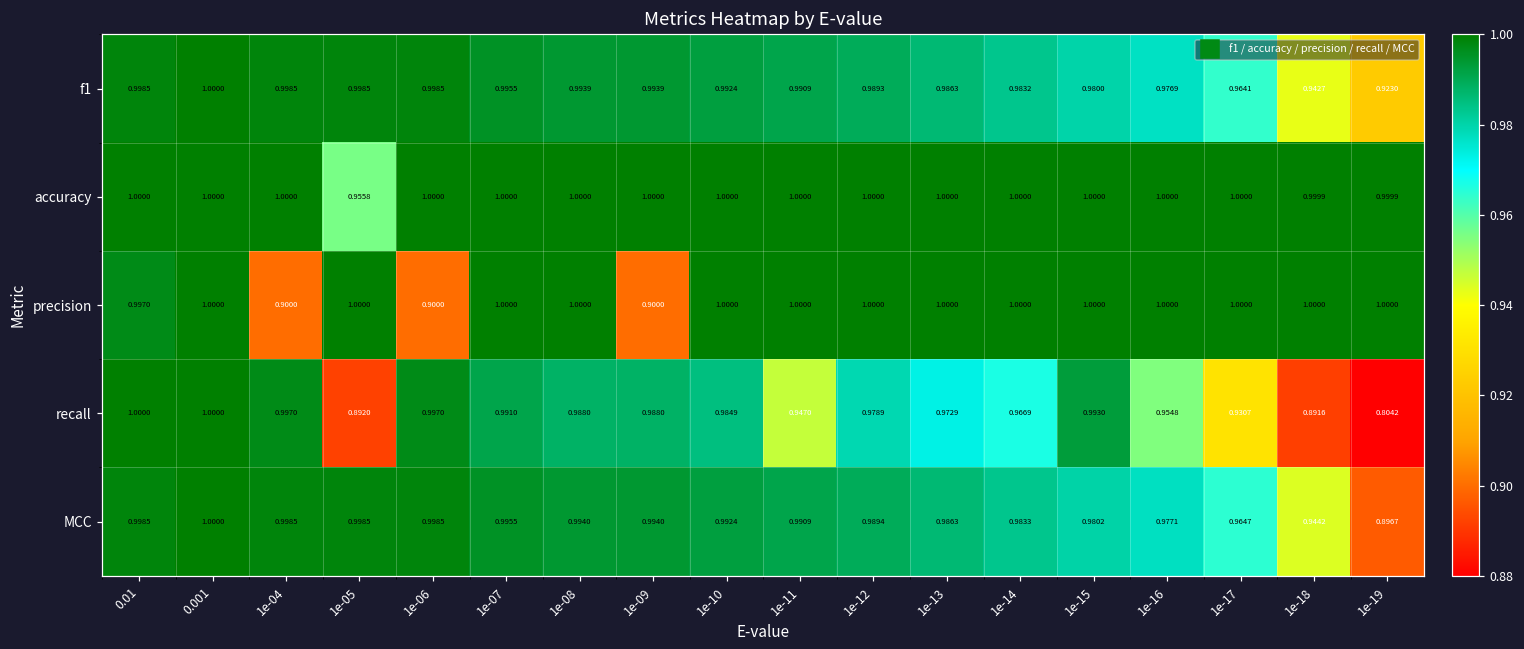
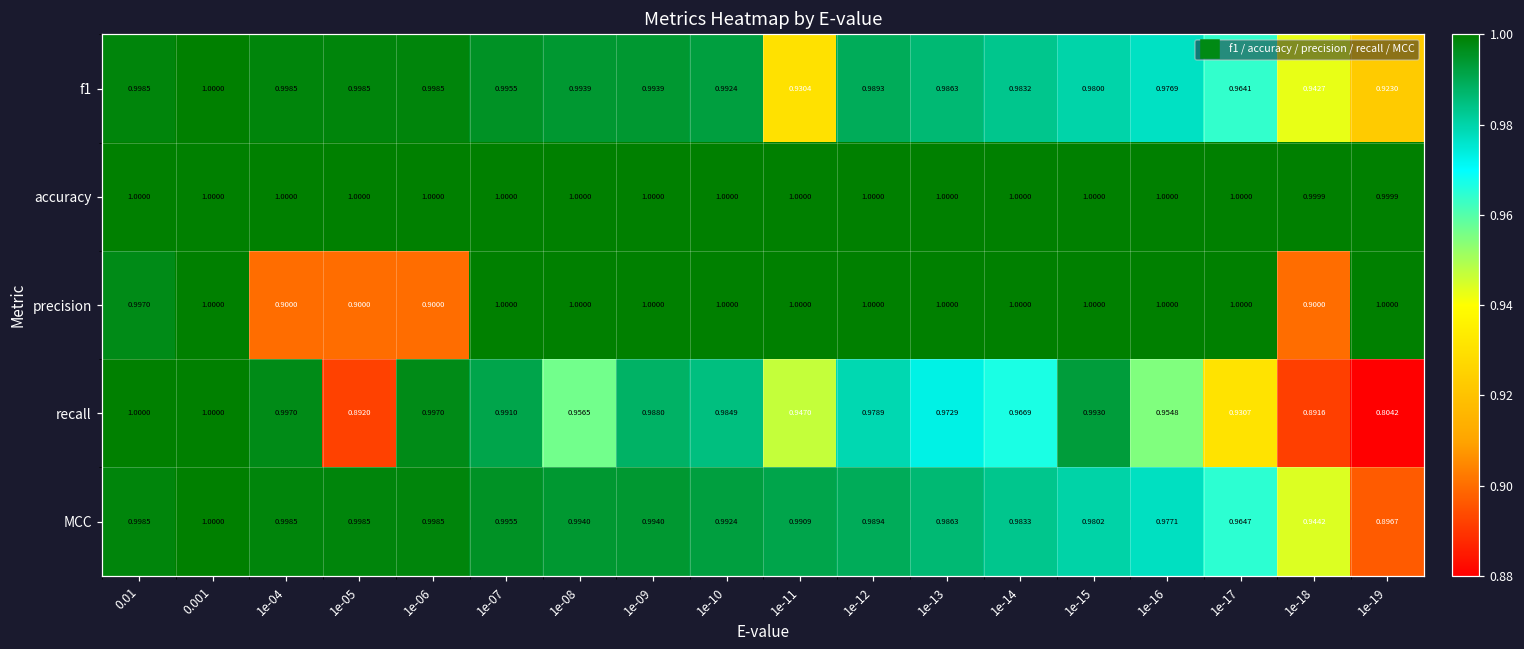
f1, 1e-11: 0.9909 -> 0.9304
accuracy, 1e-05: 0.9558 -> 1.0000
precision, 1e-05: 1.0000 -> 0.9000
precision, 1e-09: 0.9000 -> 1.0000
precision, 1e-18: 1.0000 -> 0.9000
recall, 1e-08: 0.9880 -> 0.9565
